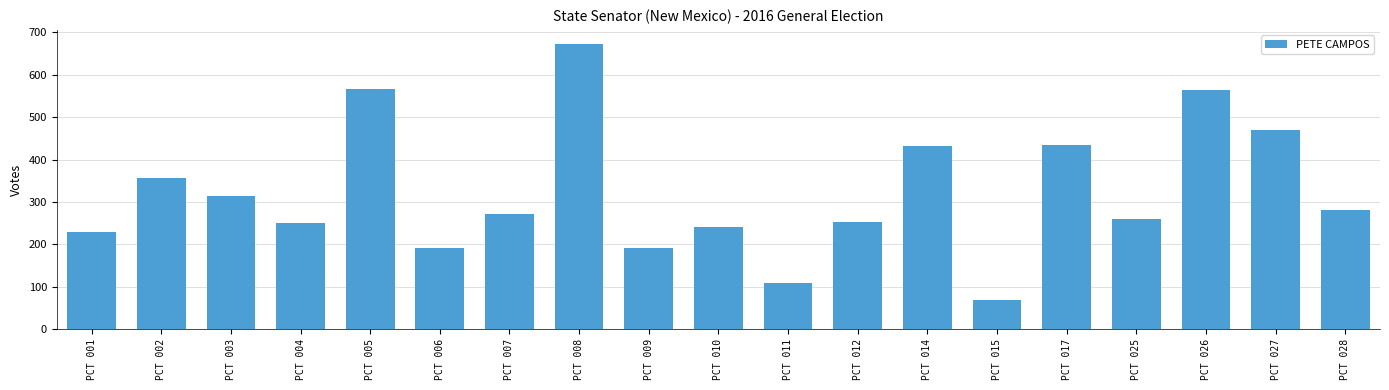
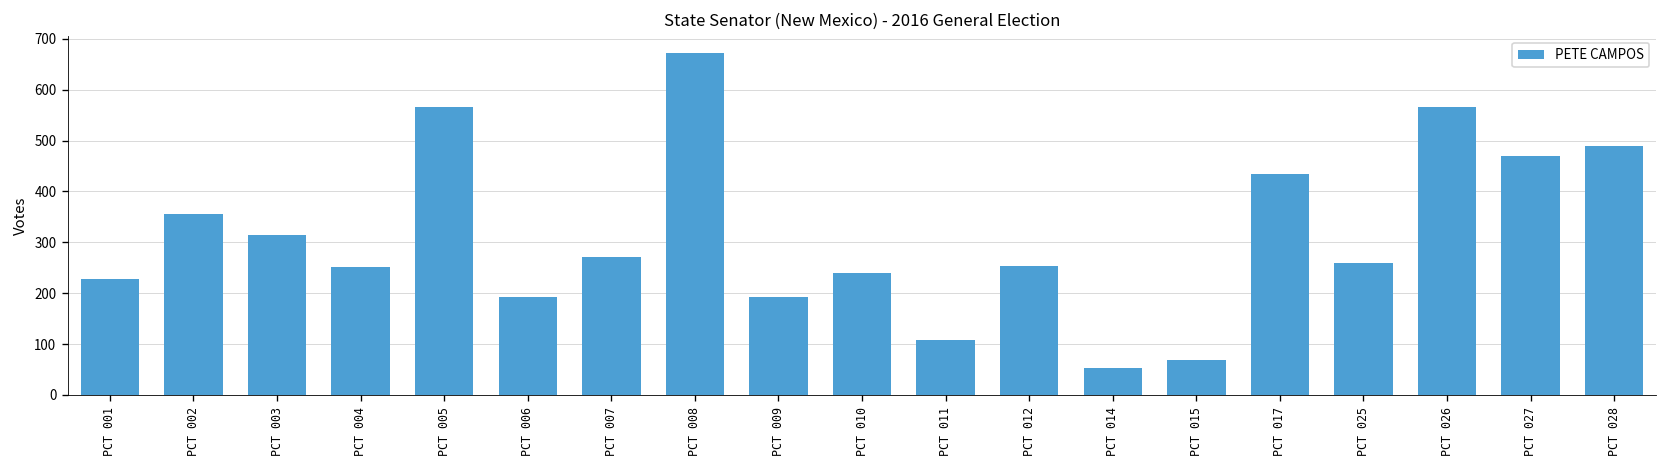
PCT 014: 430 -> 50
PCT 028: 280 -> 490
